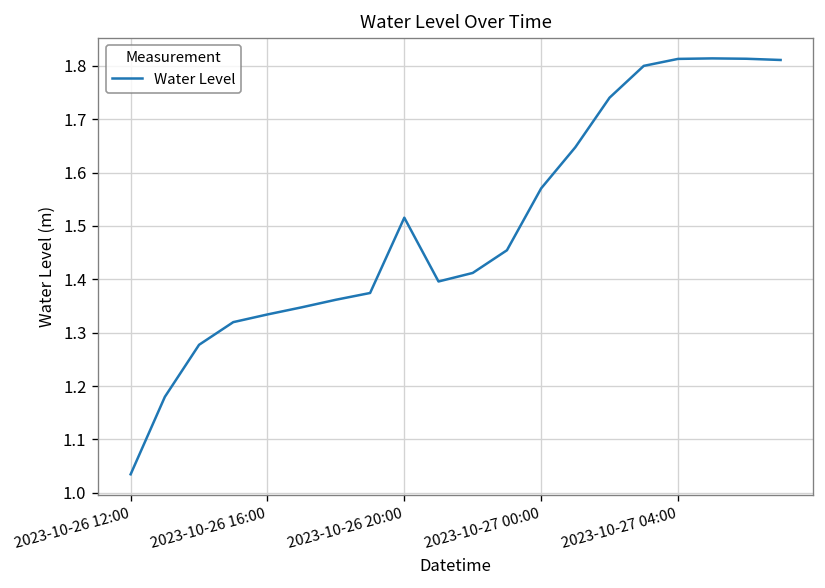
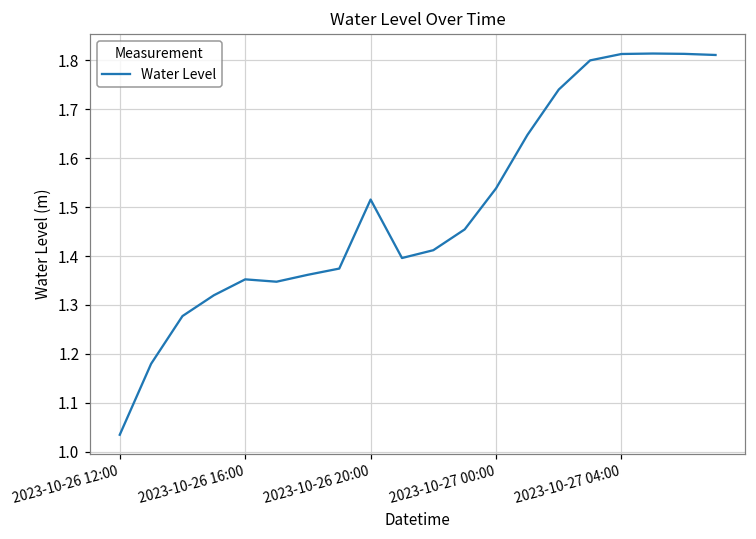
2023-10-26 16:00: 1.33 -> 1.35
2023-10-27 00:00: 1.57 -> 1.54
